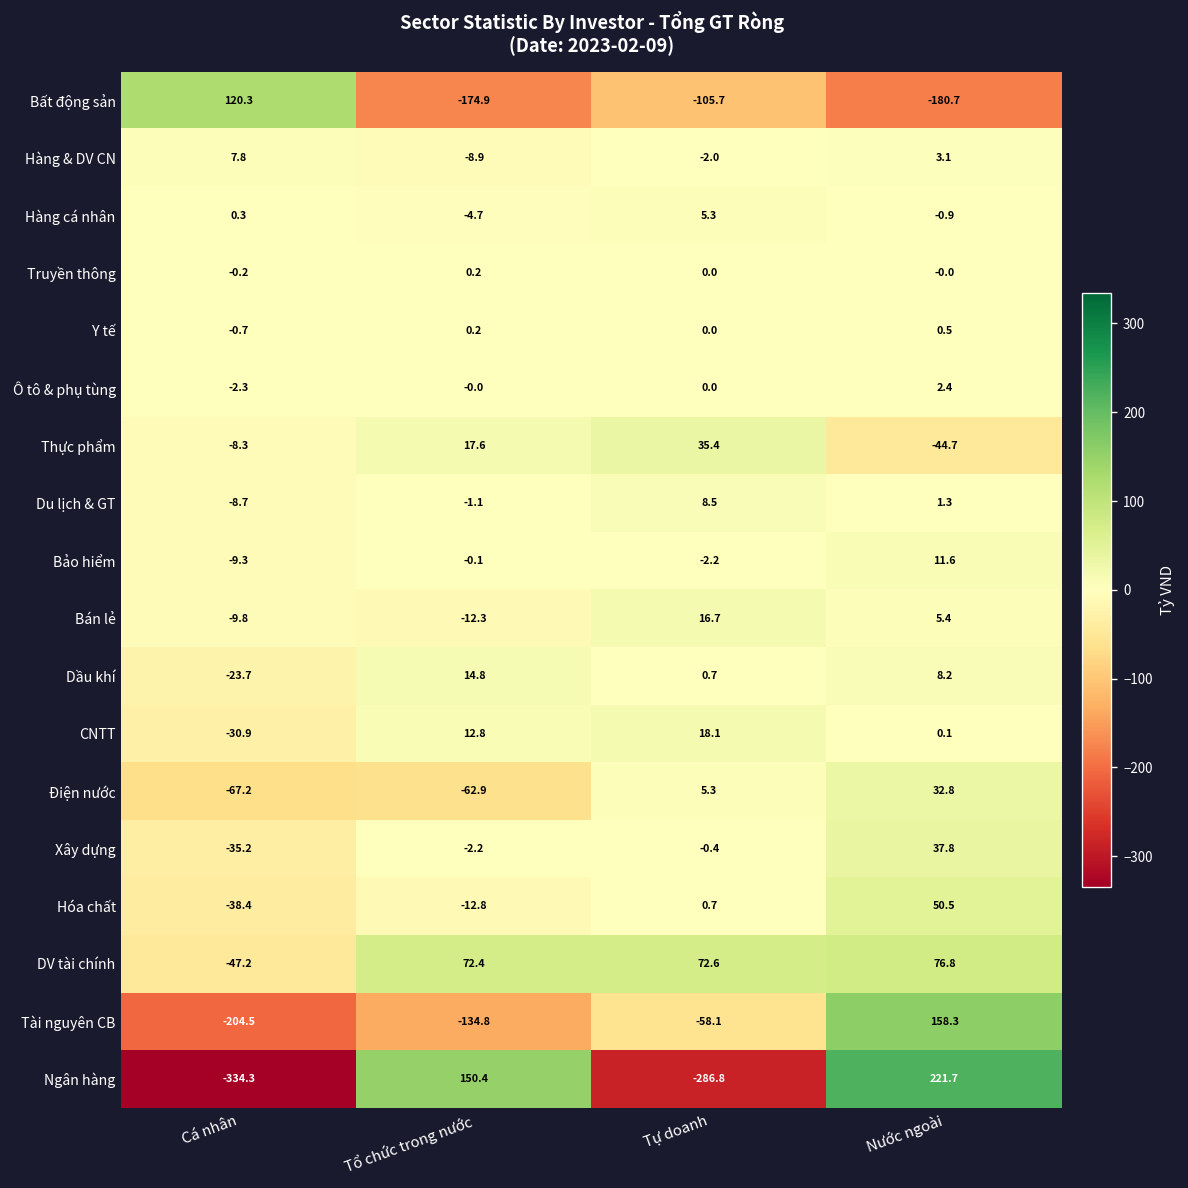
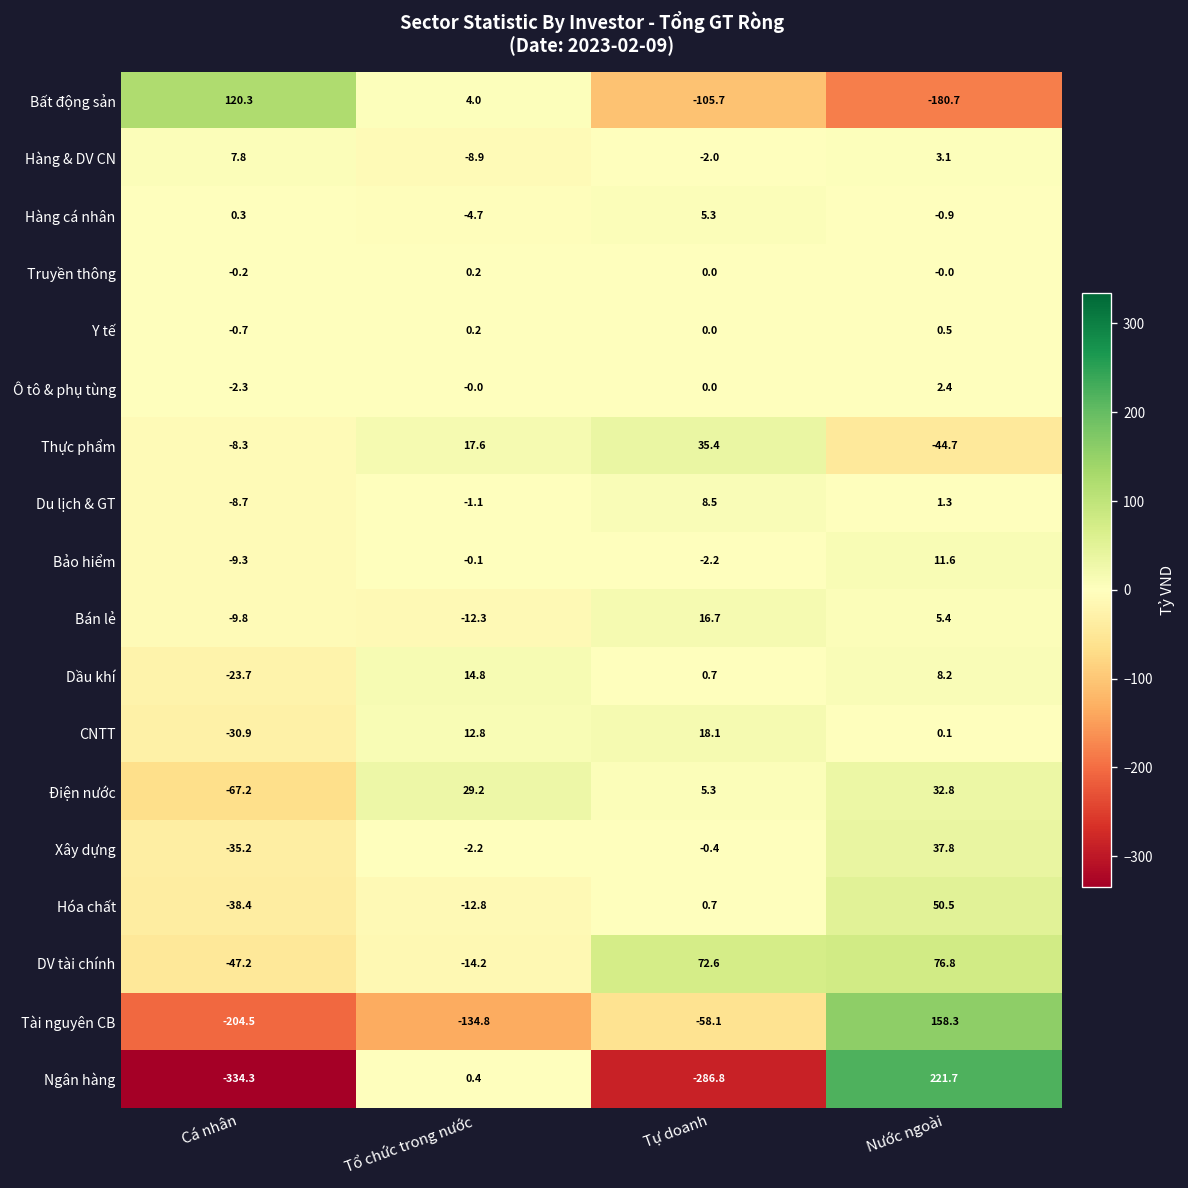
Bất động sản, Tổ chức trong nước: -174.9 -> 4.0
Điện nước, Tổ chức trong nước: -62.9 -> 29.2
DV tài chính, Tổ chức trong nước: 72.4 -> -14.2
Ngân hàng, Tổ chức trong nước: 150.4 -> 0.4
